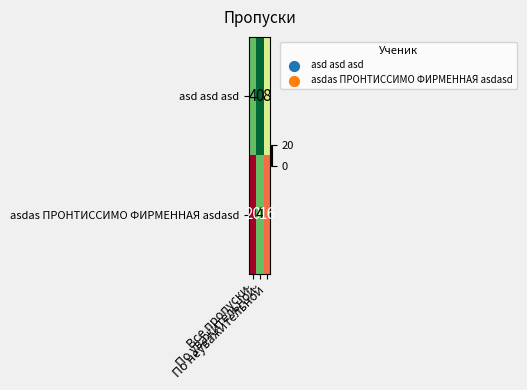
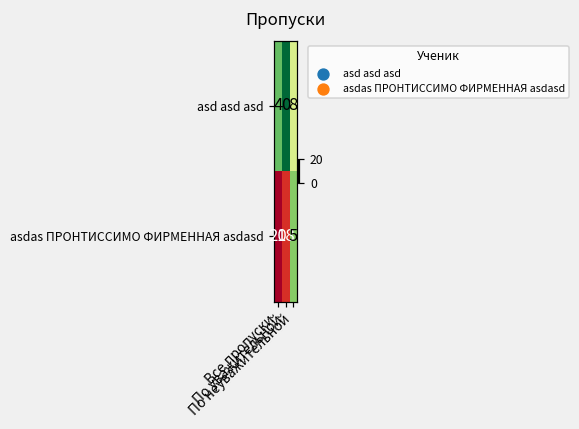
asdas ПРОНТИССИМО ФИРМЕННАЯ asdasd, По уважительной: 4 -> 18
asdas ПРОНТИССИМО ФИРМЕННАЯ asdasd, По неуважительной: 16 -> 5
